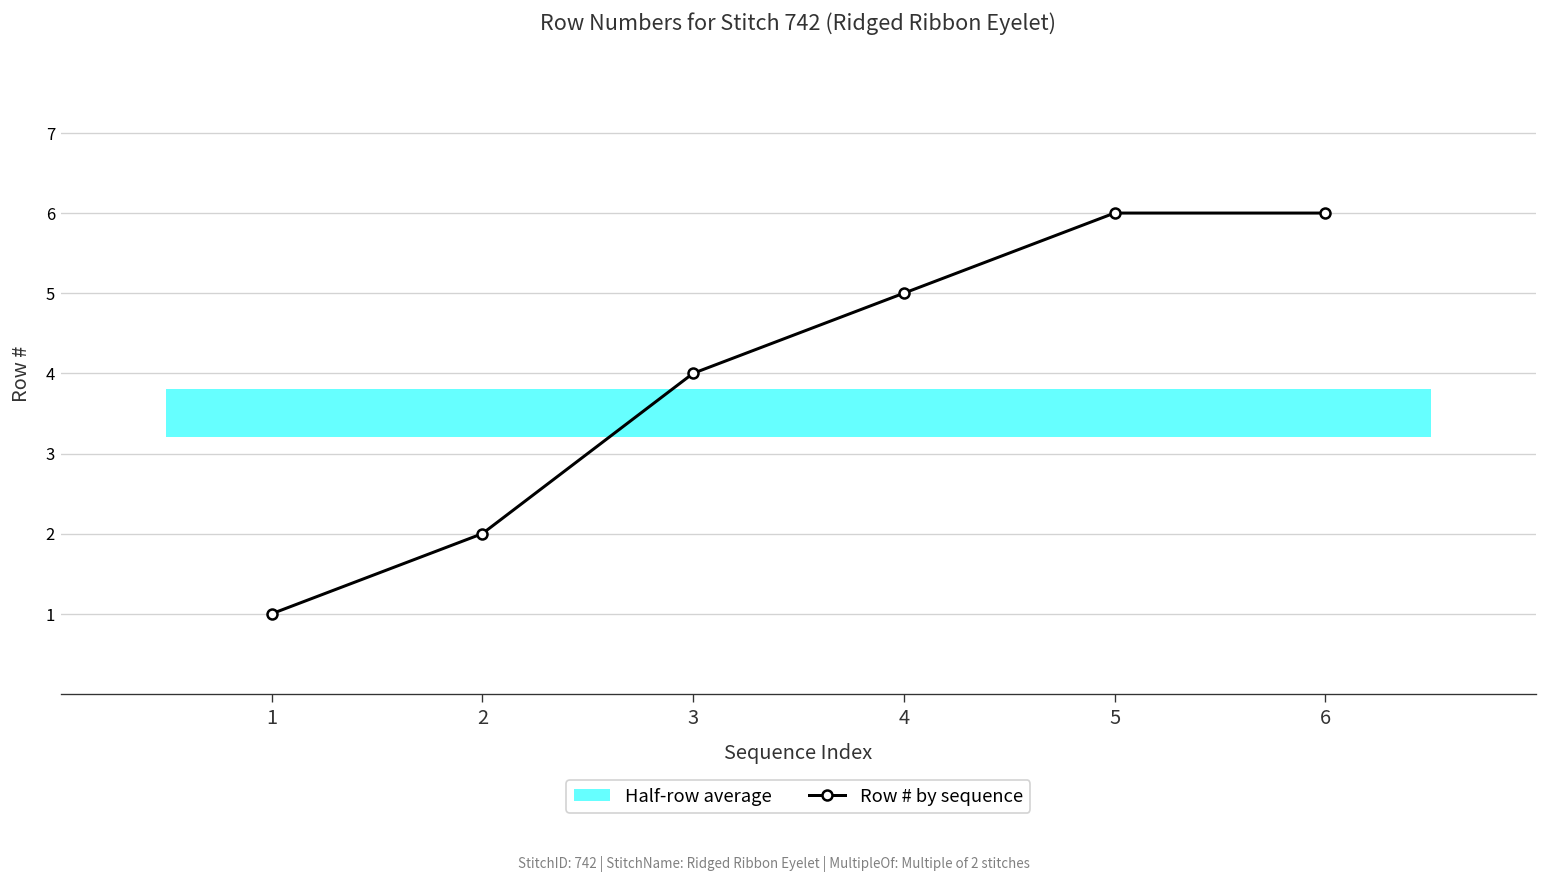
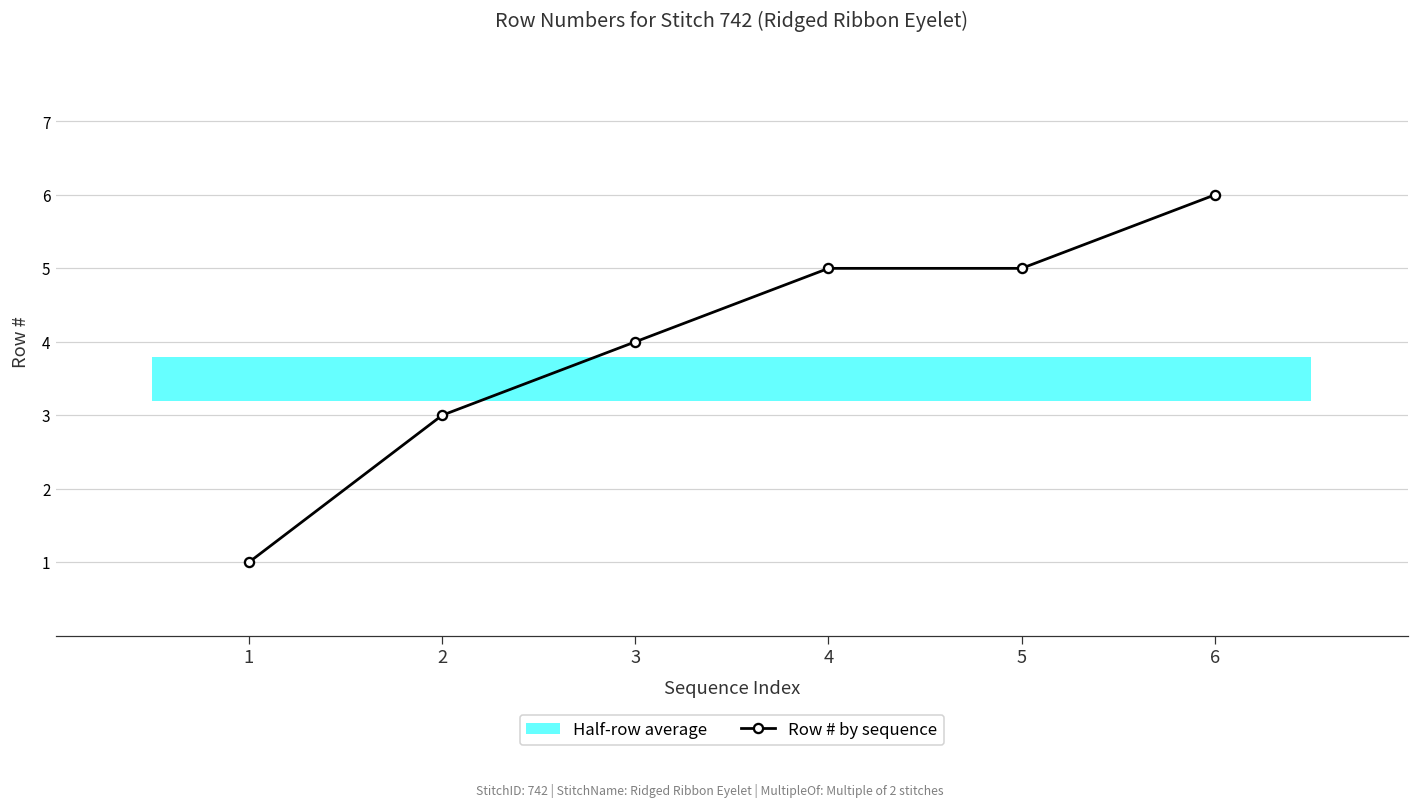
Row # by sequence, 2: 2 -> 3
Row # by sequence, 5: 6 -> 5
